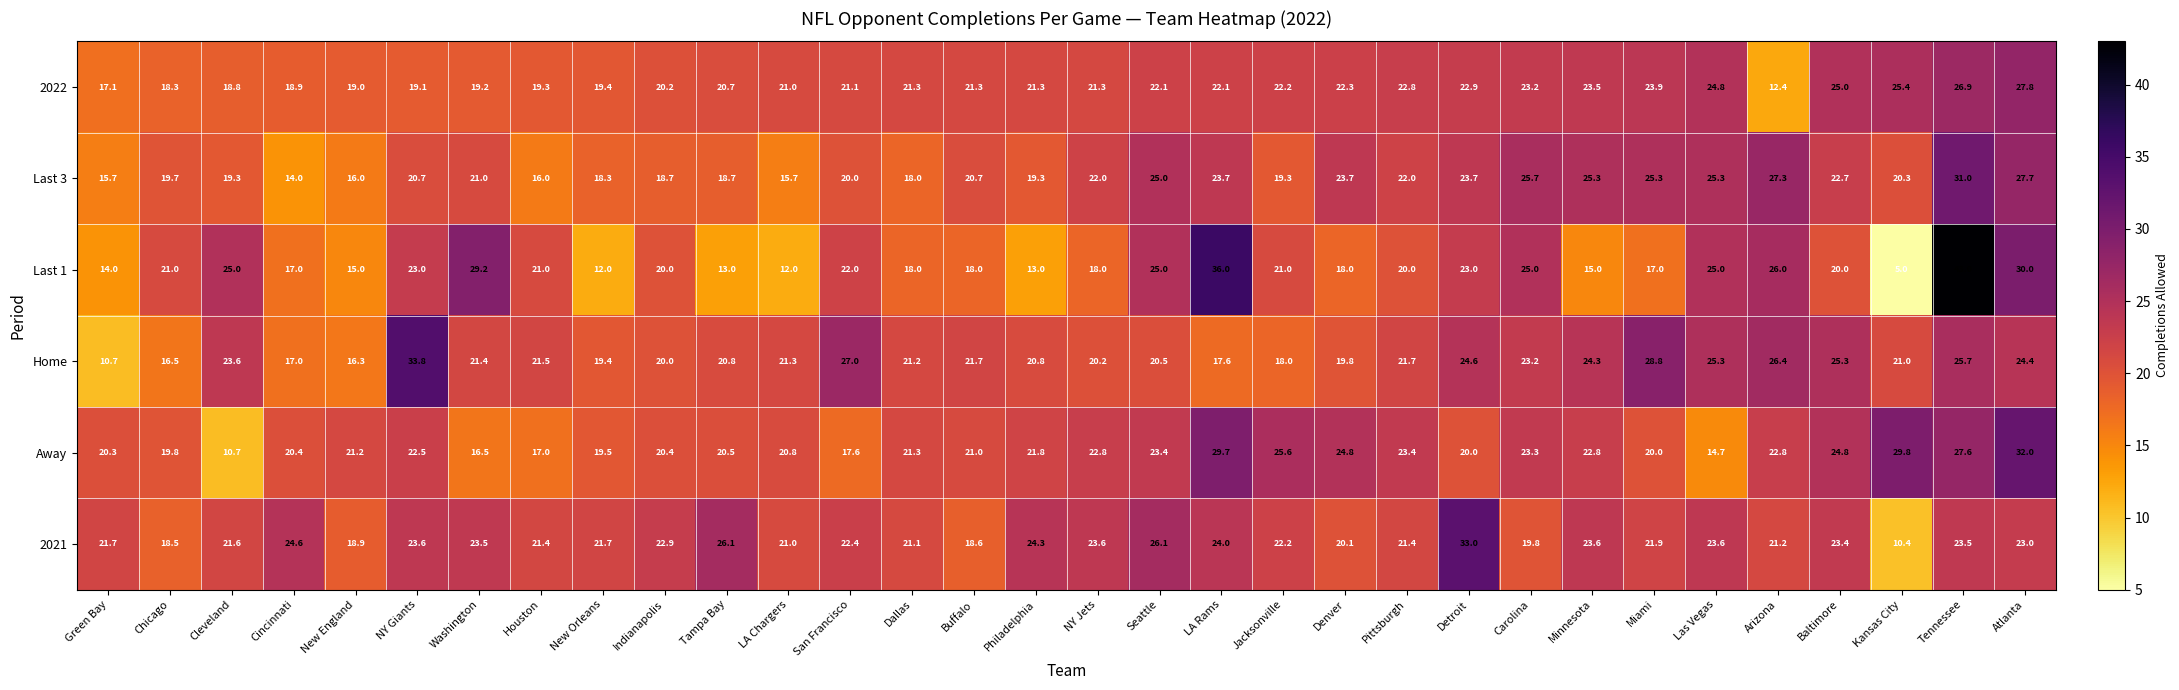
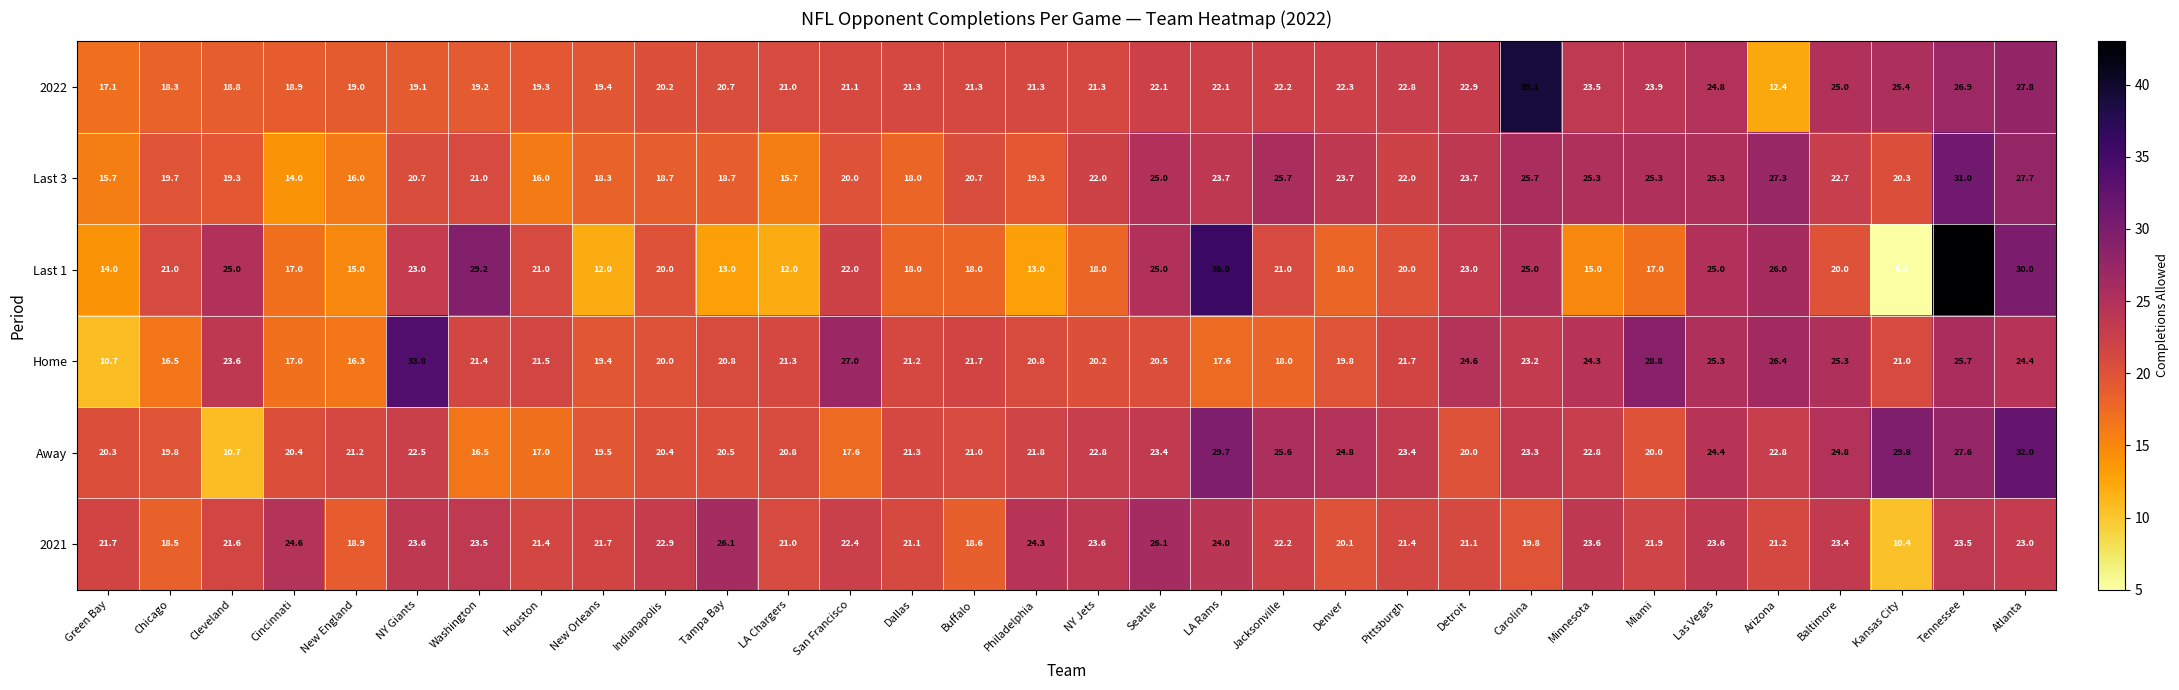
2022, Carolina: 23.2 -> 39.1
Last 3, Jacksonville: 19.3 -> 25.7
Away, Las Vegas: 14.7 -> 24.4
2021, Detroit: 33.0 -> 21.1
